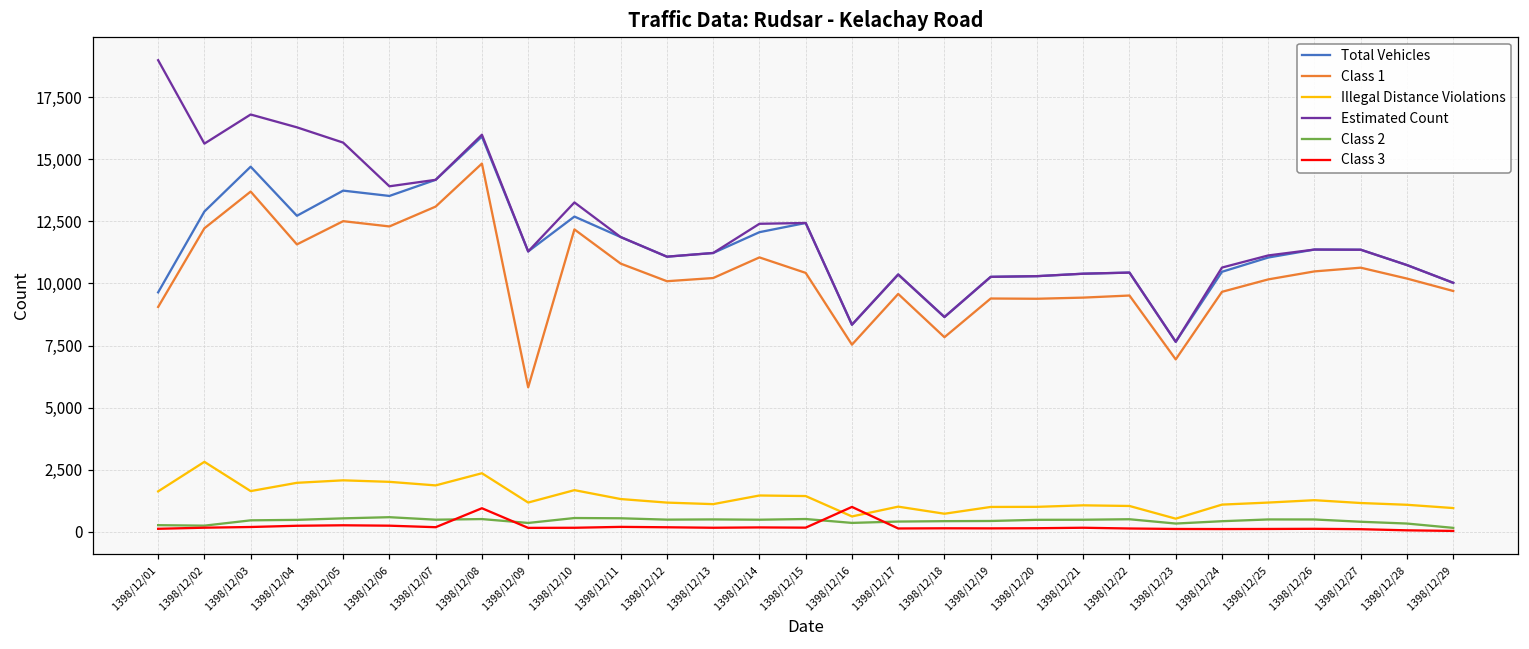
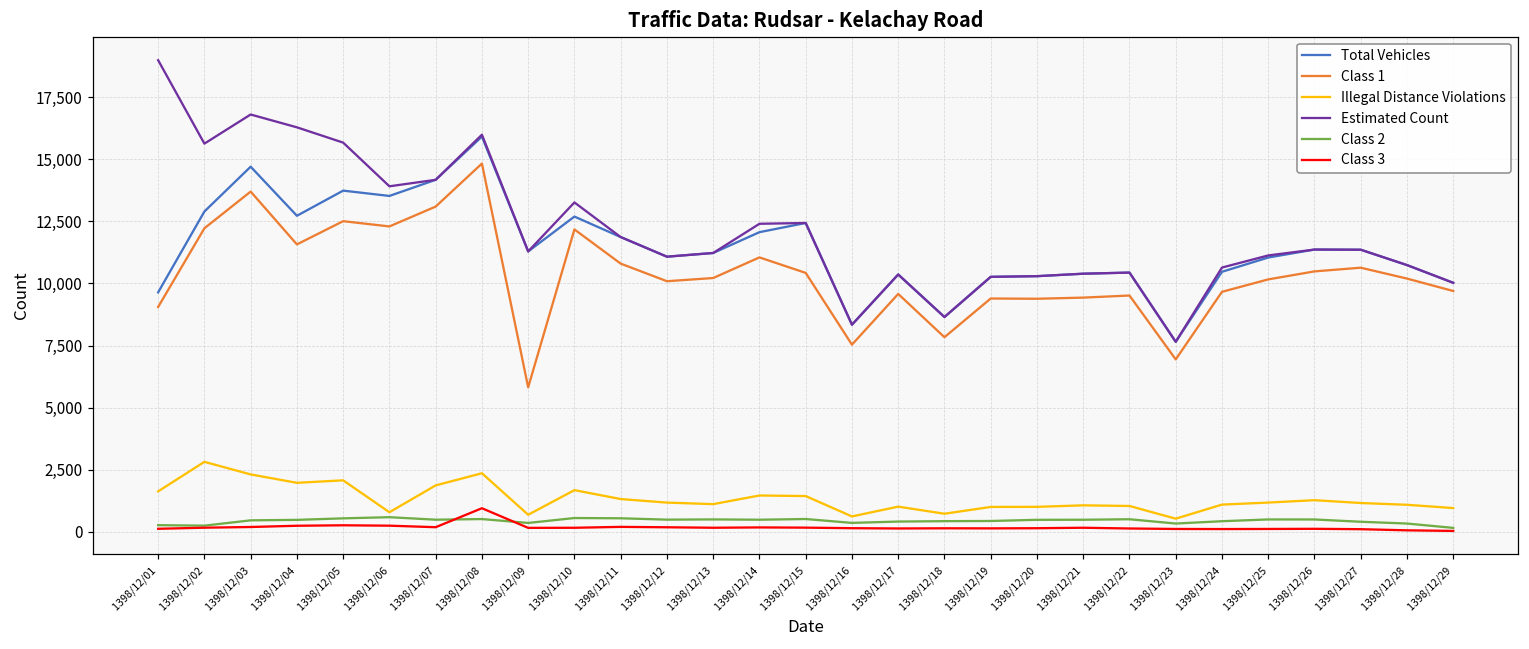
Illegal Distance Violations, 1398/12/03: 1,600 -> 2,300
Illegal Distance Violations, 1398/12/06: 2,000 -> 800
Illegal Distance Violations, 1398/12/09: 1,200 -> 700
Class 3, 1398/12/16: 1,000 -> 200
